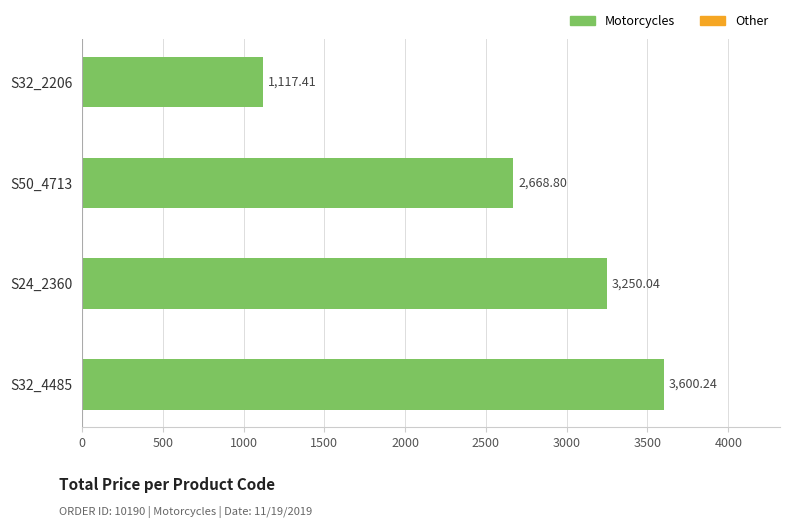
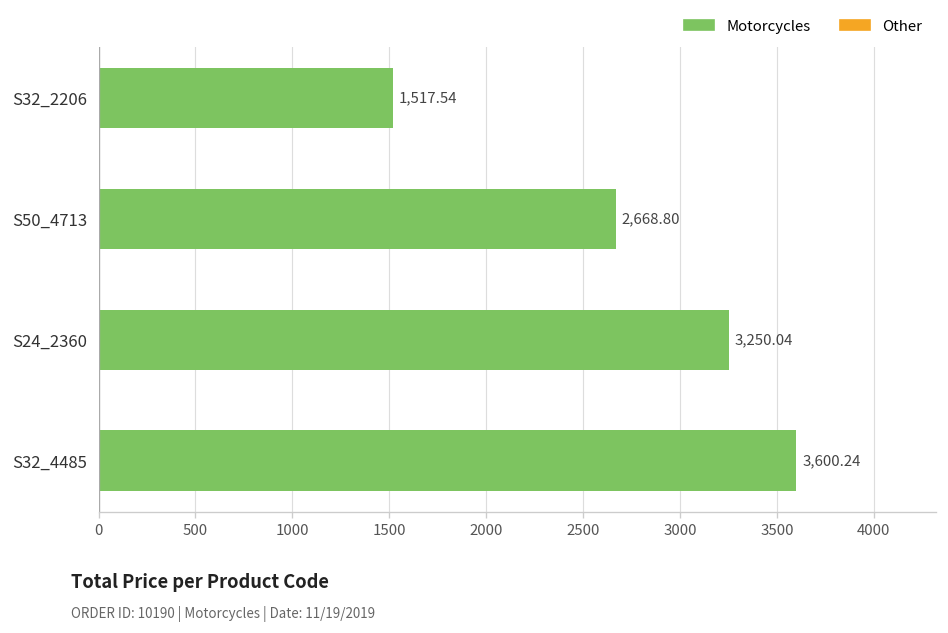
S32_2206: 1,117.41 -> 1,517.54
